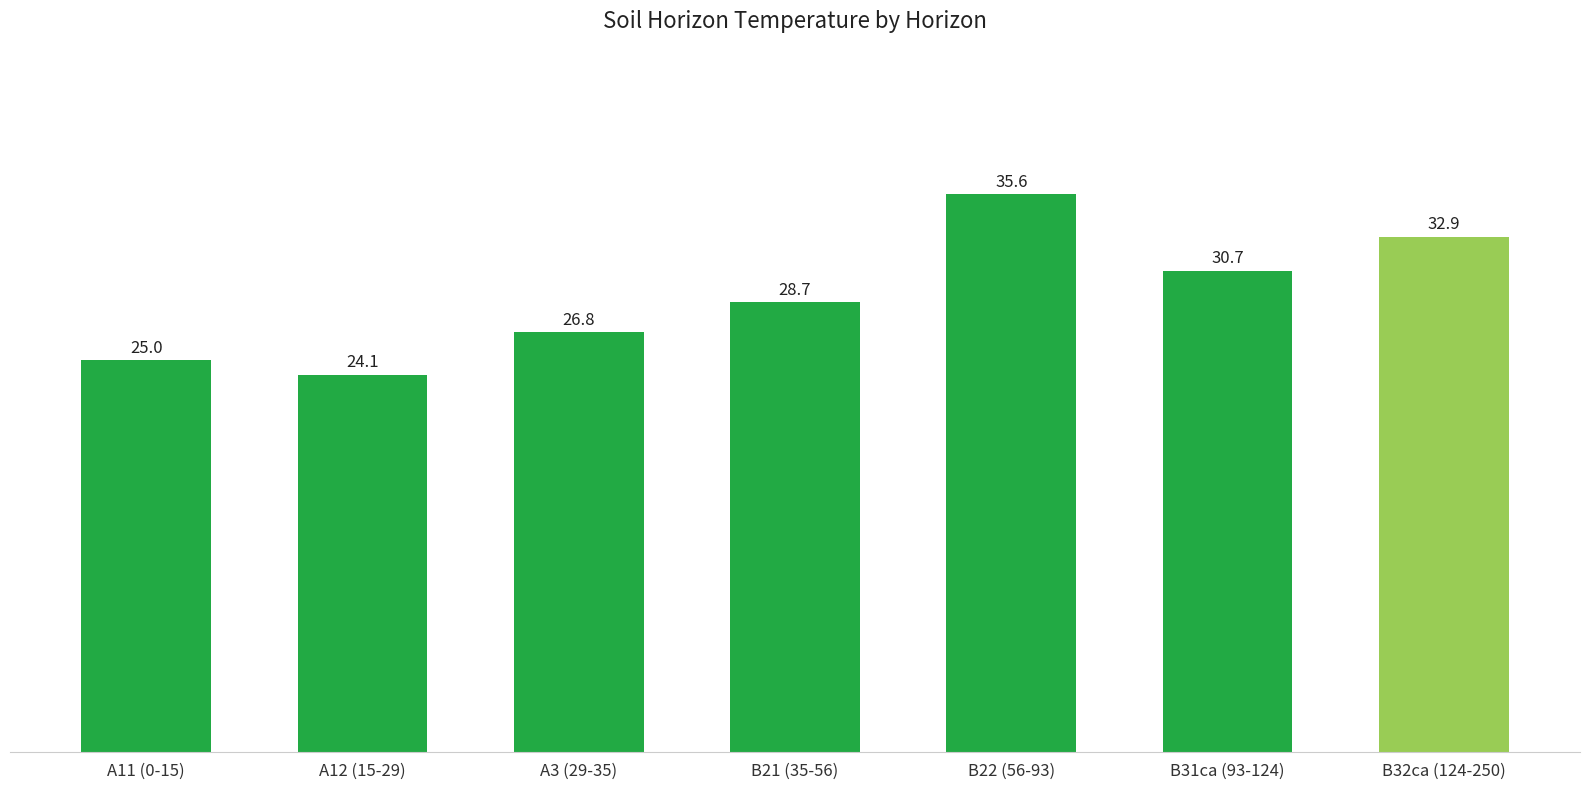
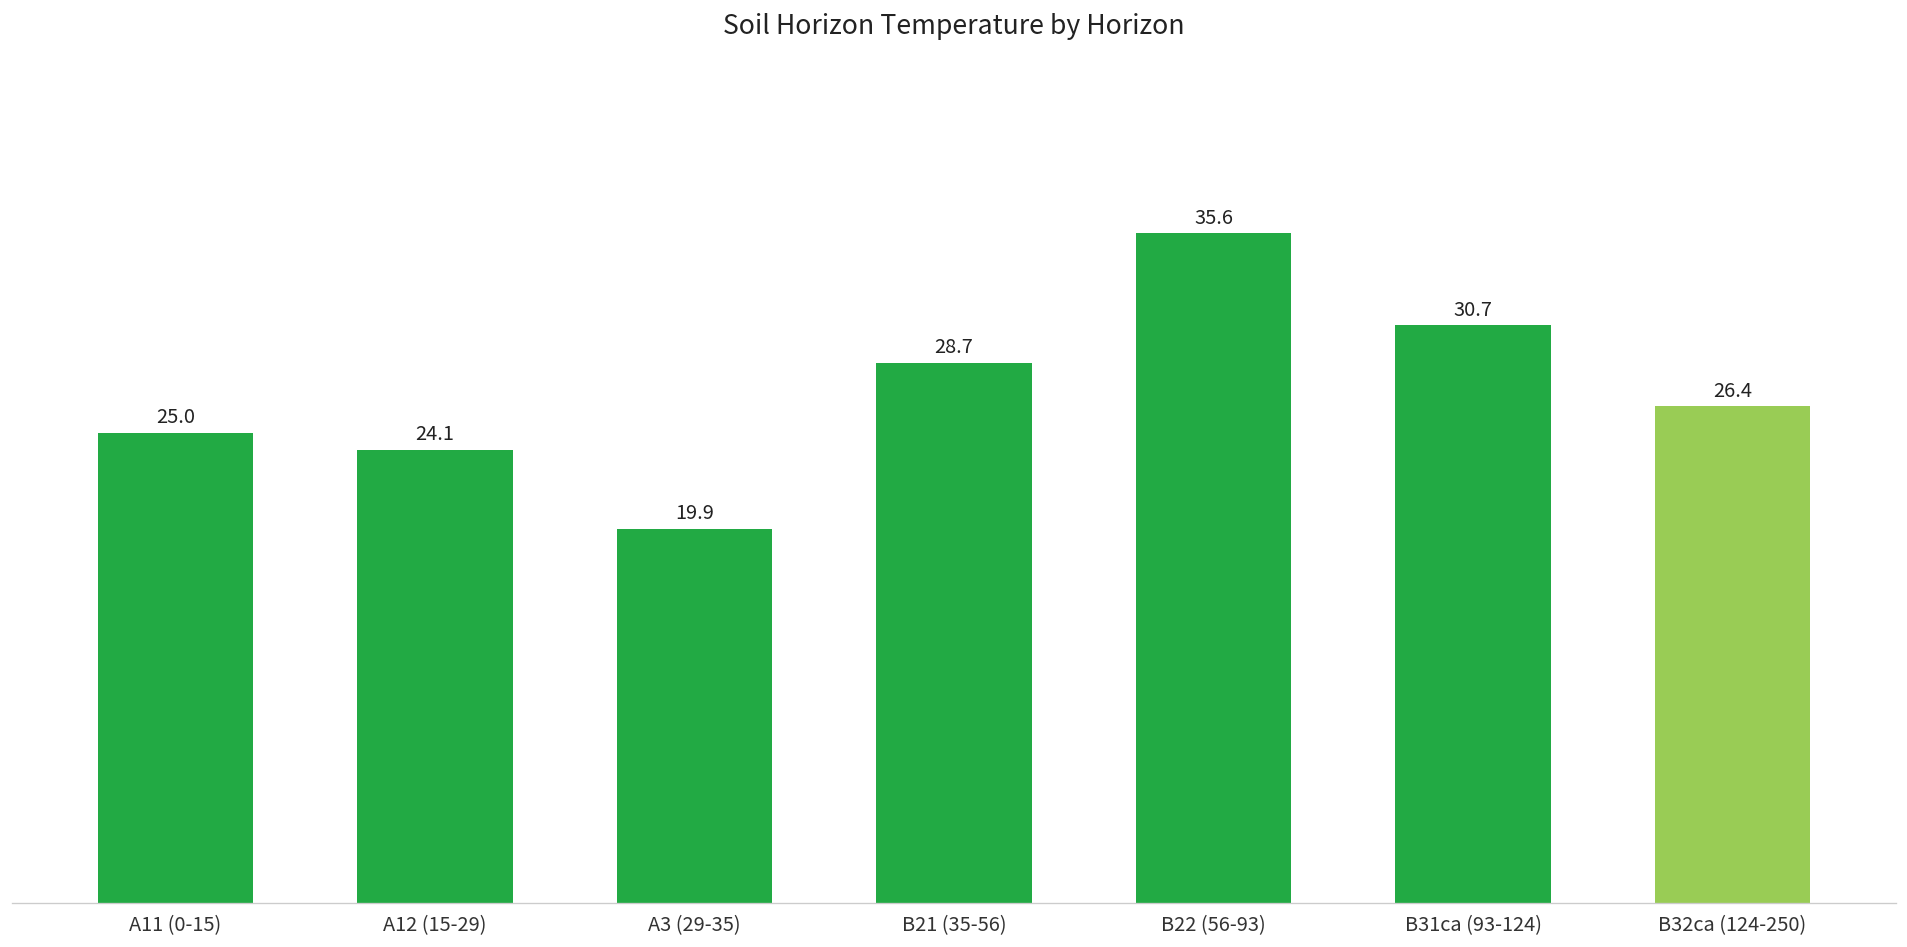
A3 (29-35): 26.8 -> 19.9
B32ca (124-250): 32.9 -> 26.4
